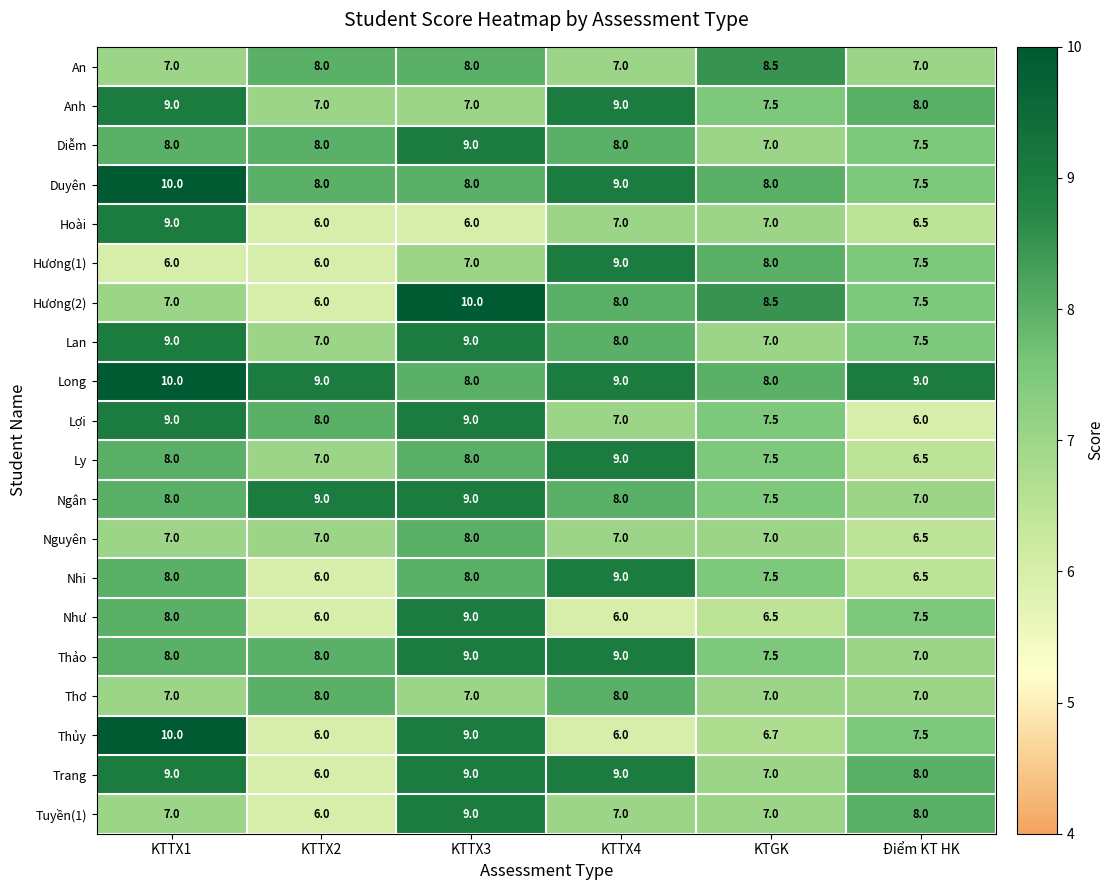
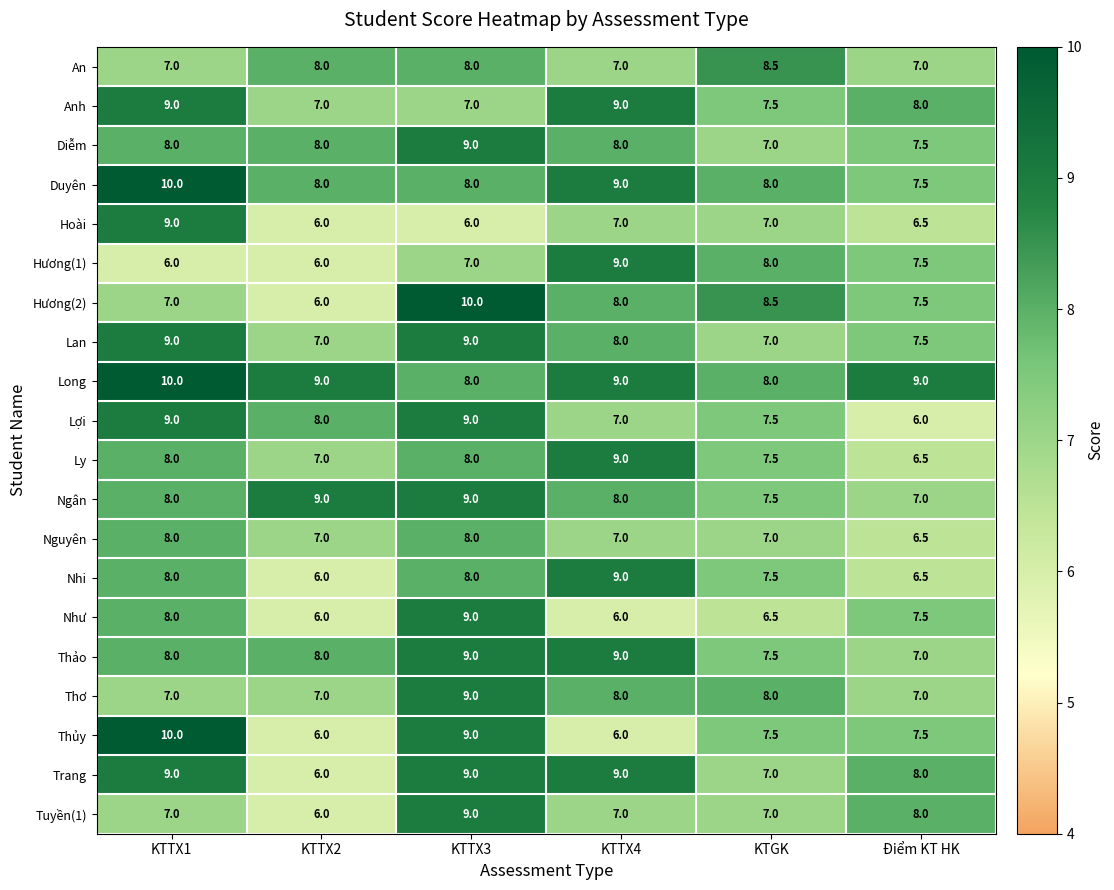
Nguyên, KTTX1: 7.0 -> 8.0
Thơ, KTTX2: 8.0 -> 7.0
Thơ, KTTX3: 7.0 -> 9.0
Thơ, KTGK: 7.0 -> 8.0
Thủy, KTGK: 6.7 -> 7.5
